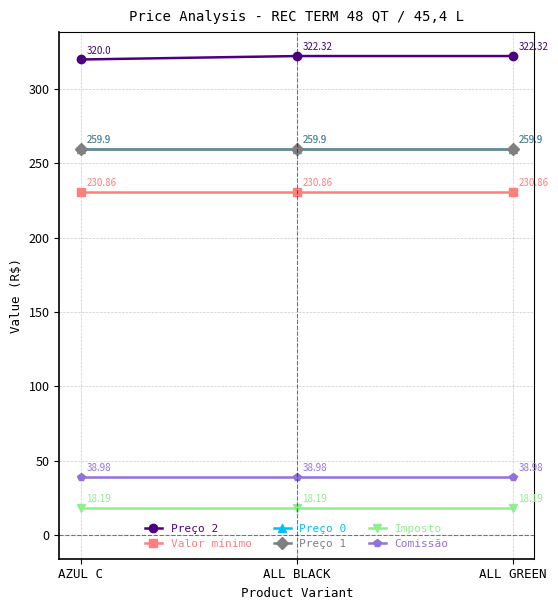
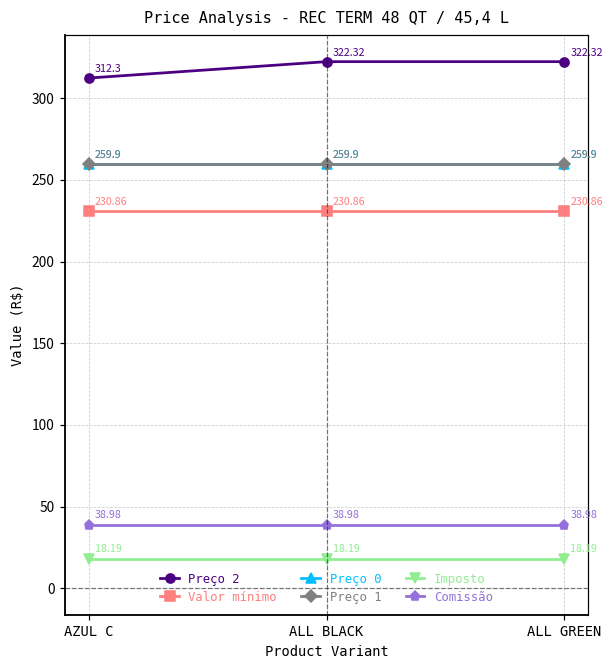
Preço 2, AZUL C: 320.0 -> 312.3
